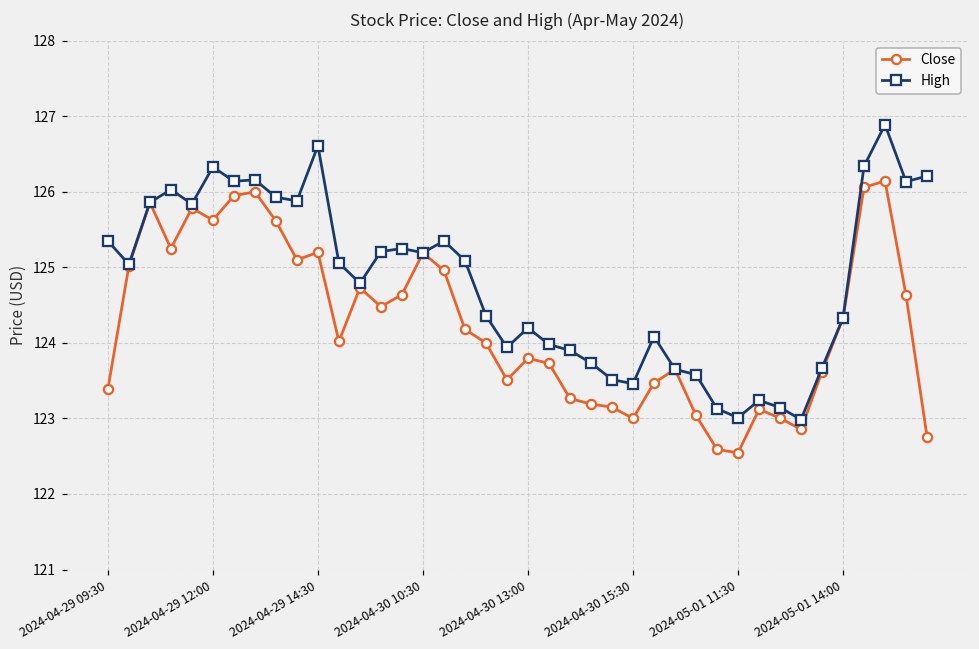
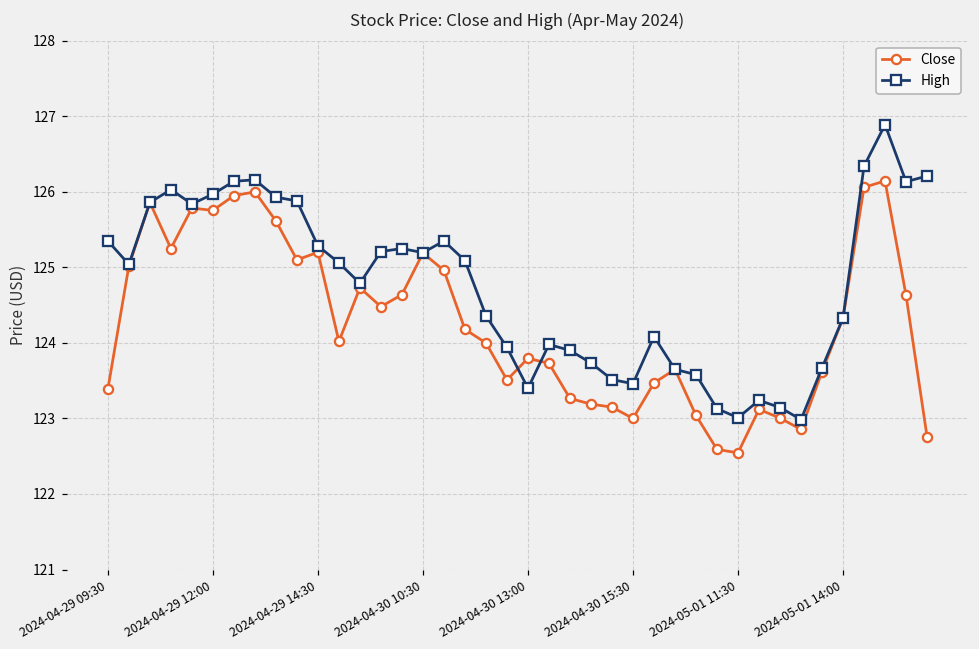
Close, 2024-04-29 12:00: 125.6 -> 125.8
High, 2024-04-29 12:00: 126.3 -> 126.0
High, 2024-04-29 14:30: 126.6 -> 125.3
High, 2024-04-30 13:00: 124.2 -> 123.4
